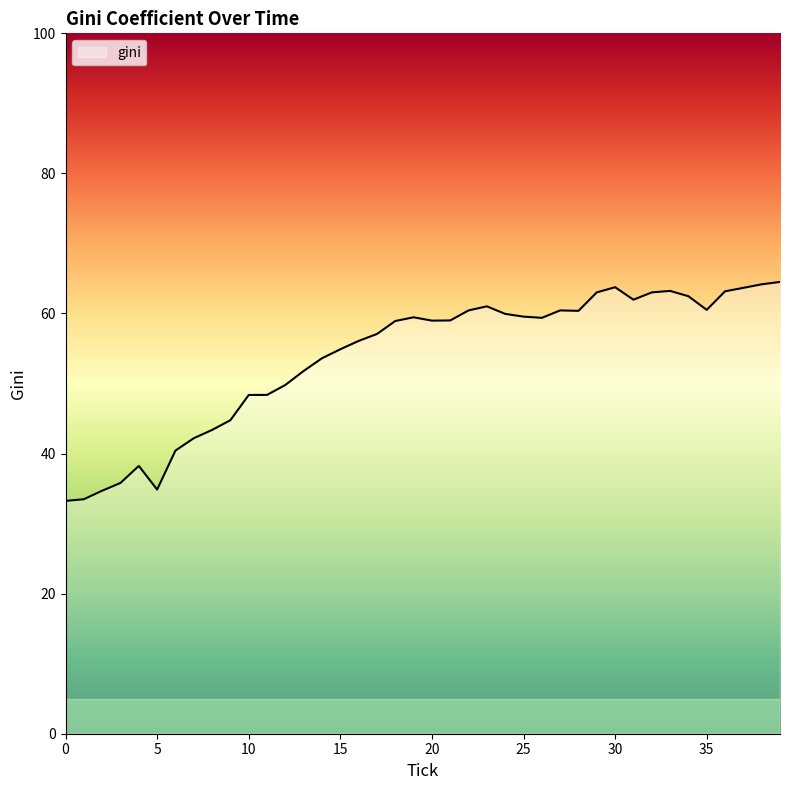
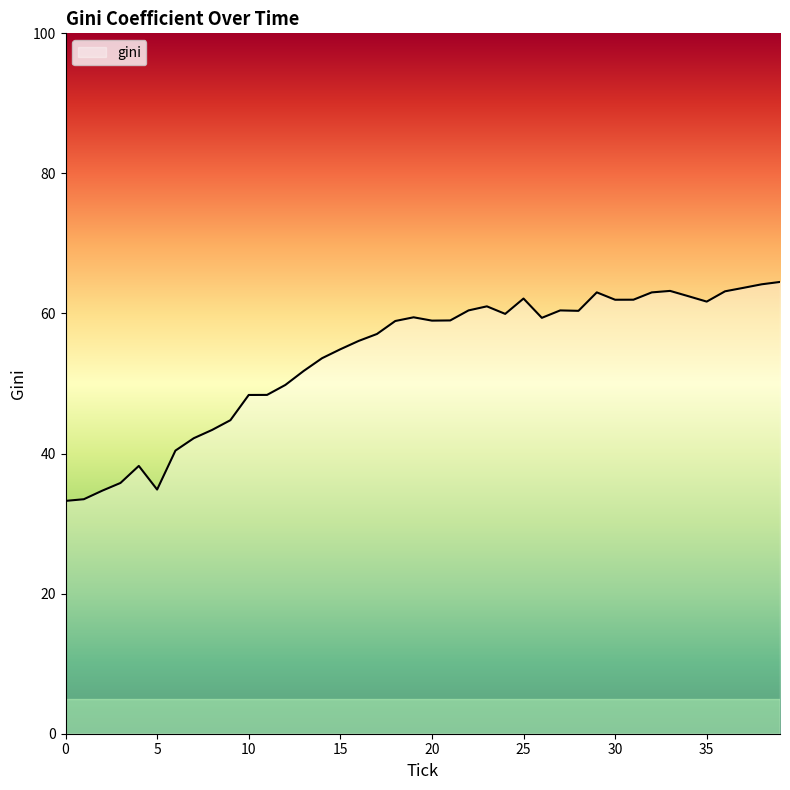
25: 60 -> 62
30: 64 -> 62
35: 61 -> 62
